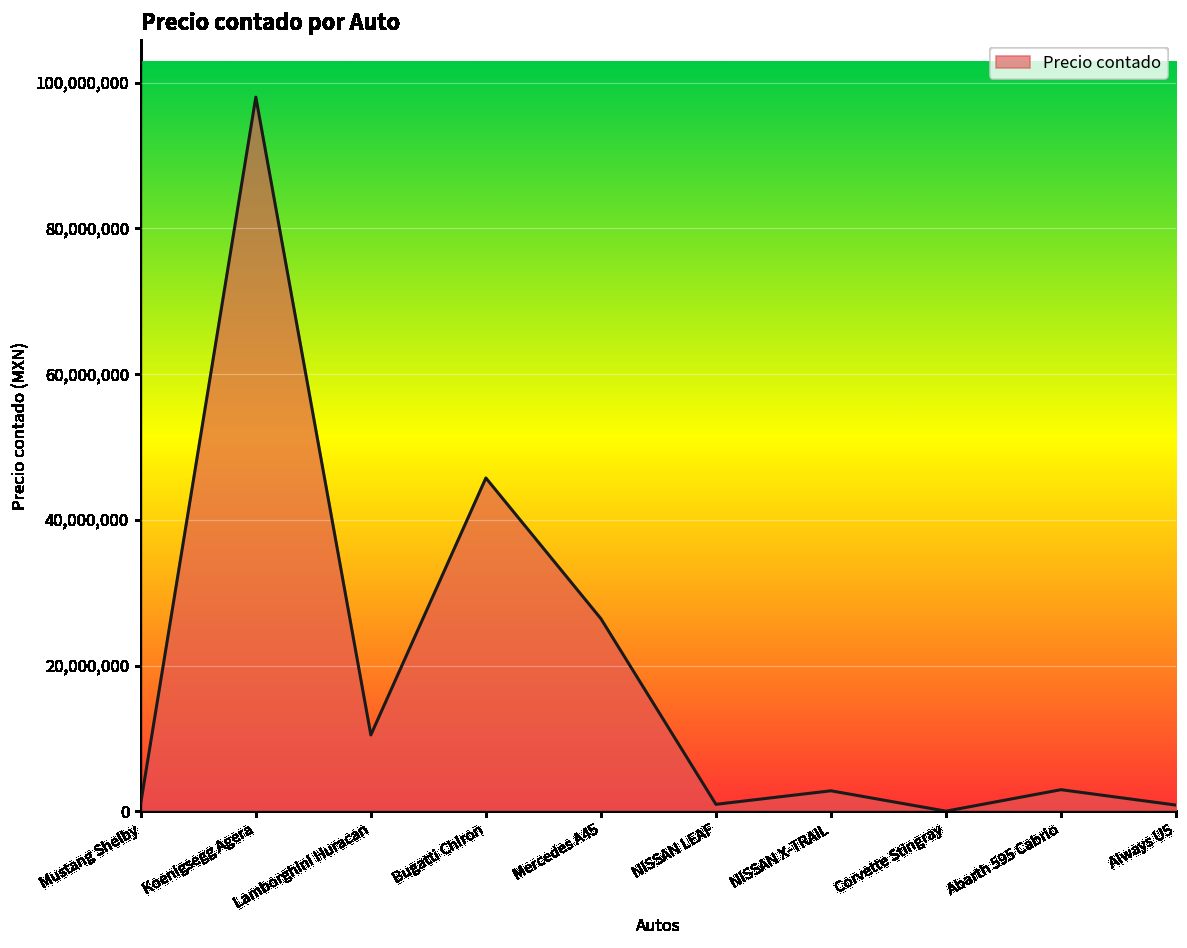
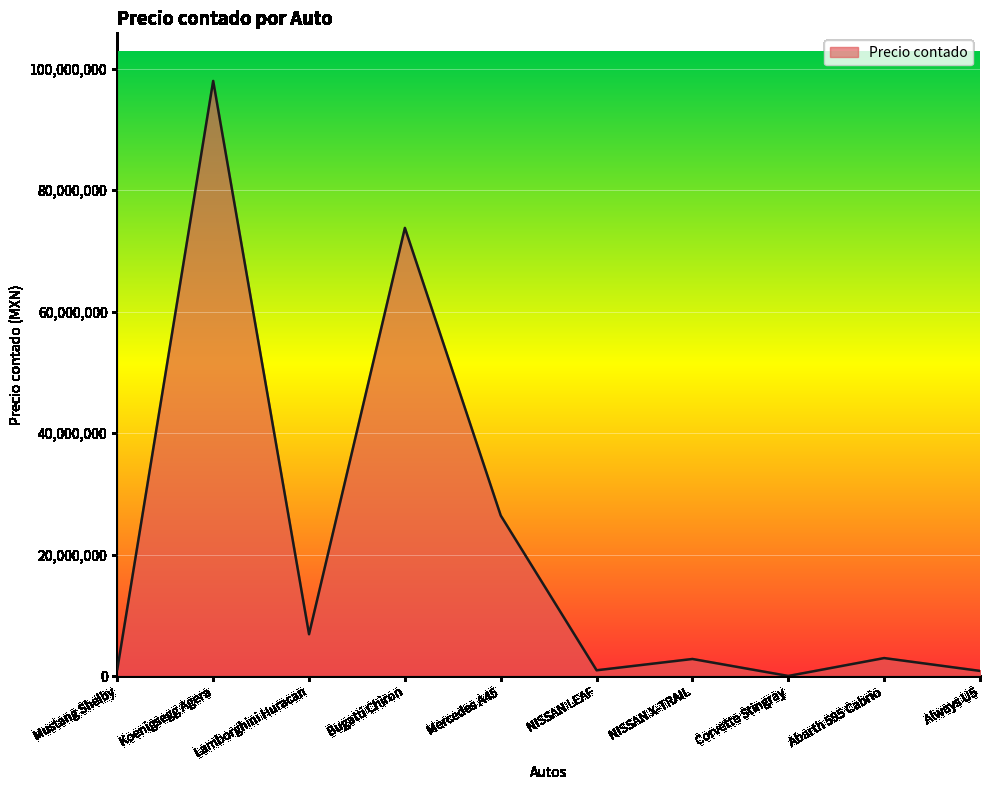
Lamborghini Huracan: 10,000,000 -> 7,000,000
Bugatti Chiron: 46,000,000 -> 74,000,000
